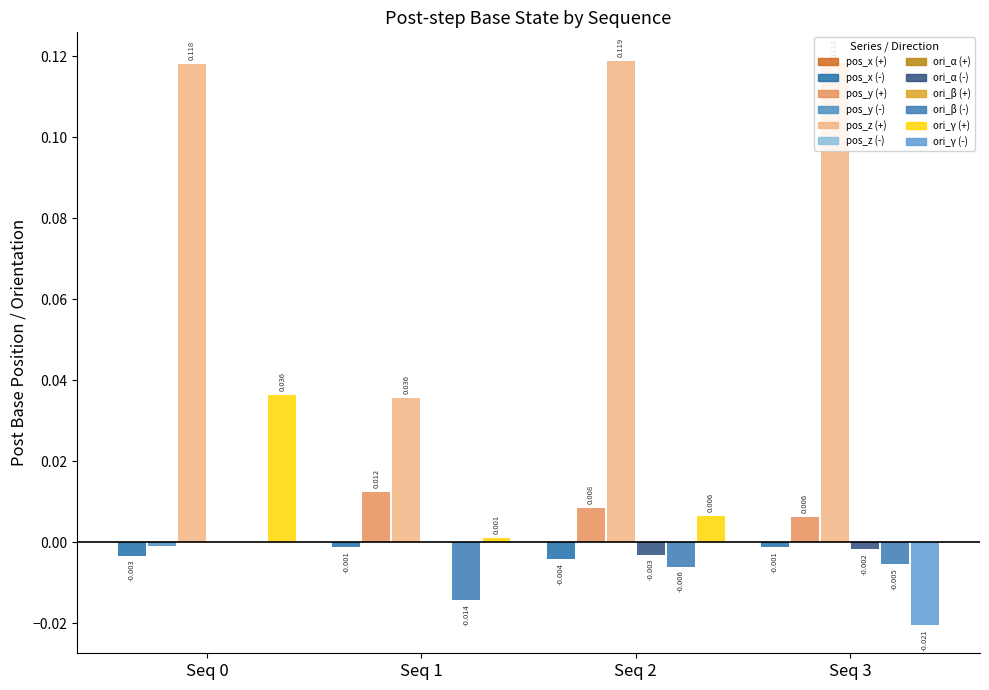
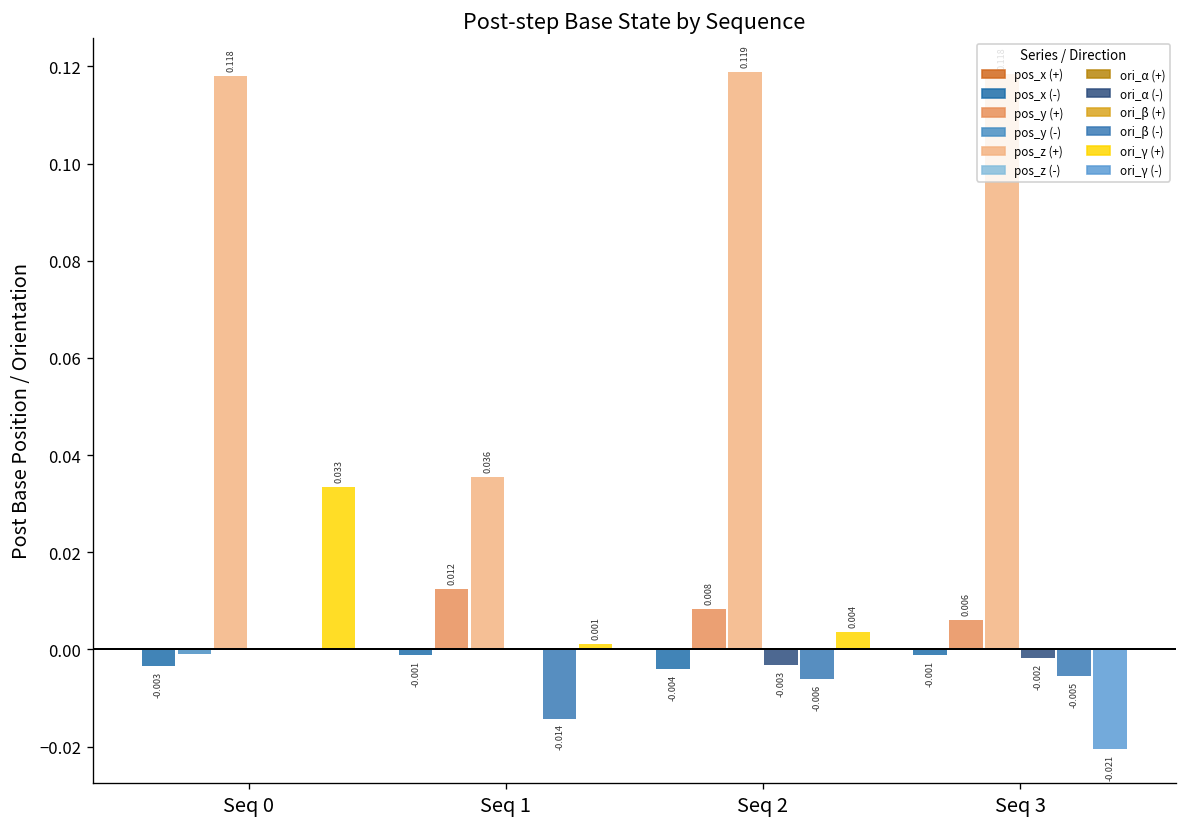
ori_γ (+), Seq 0: 0.036 -> 0.033
ori_γ (+), Seq 2: 0.006 -> 0.004
